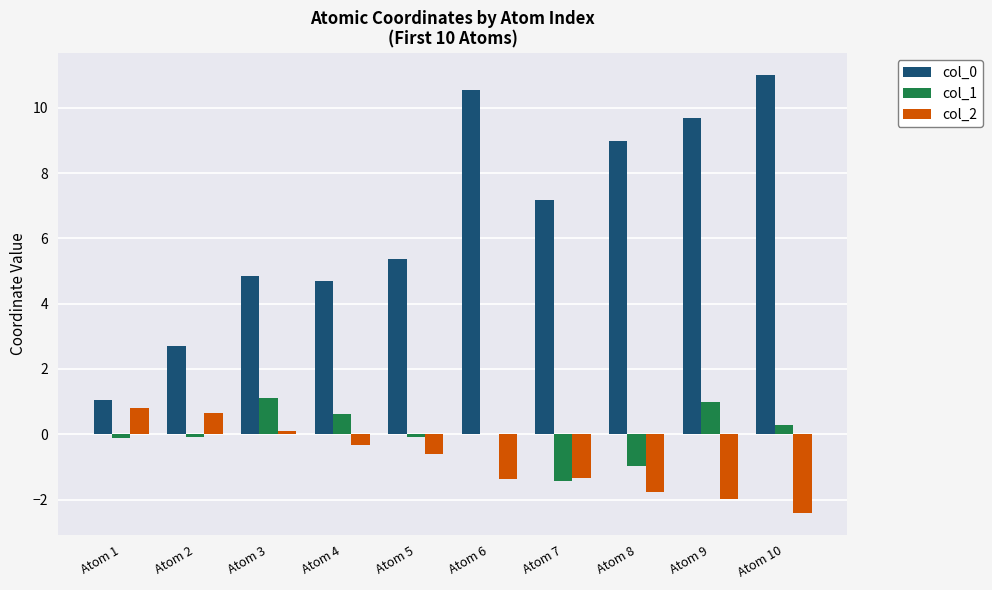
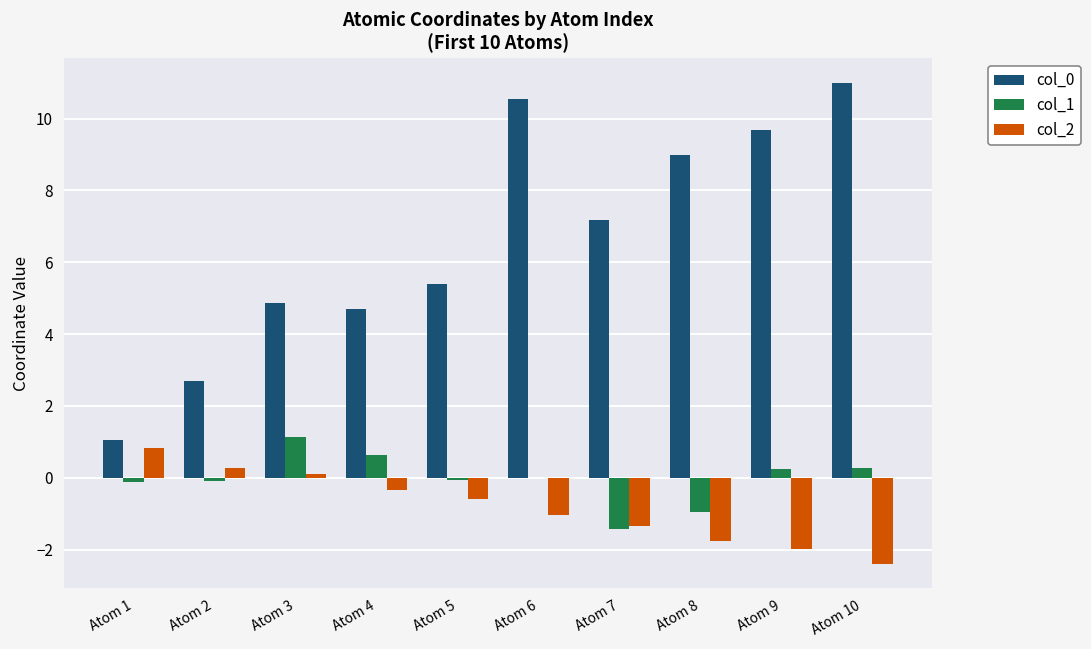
col_2, Atom 2: 0.7 -> 0.3
col_2, Atom 6: -1.4 -> -1.0
col_1, Atom 9: 1.0 -> 0.3
